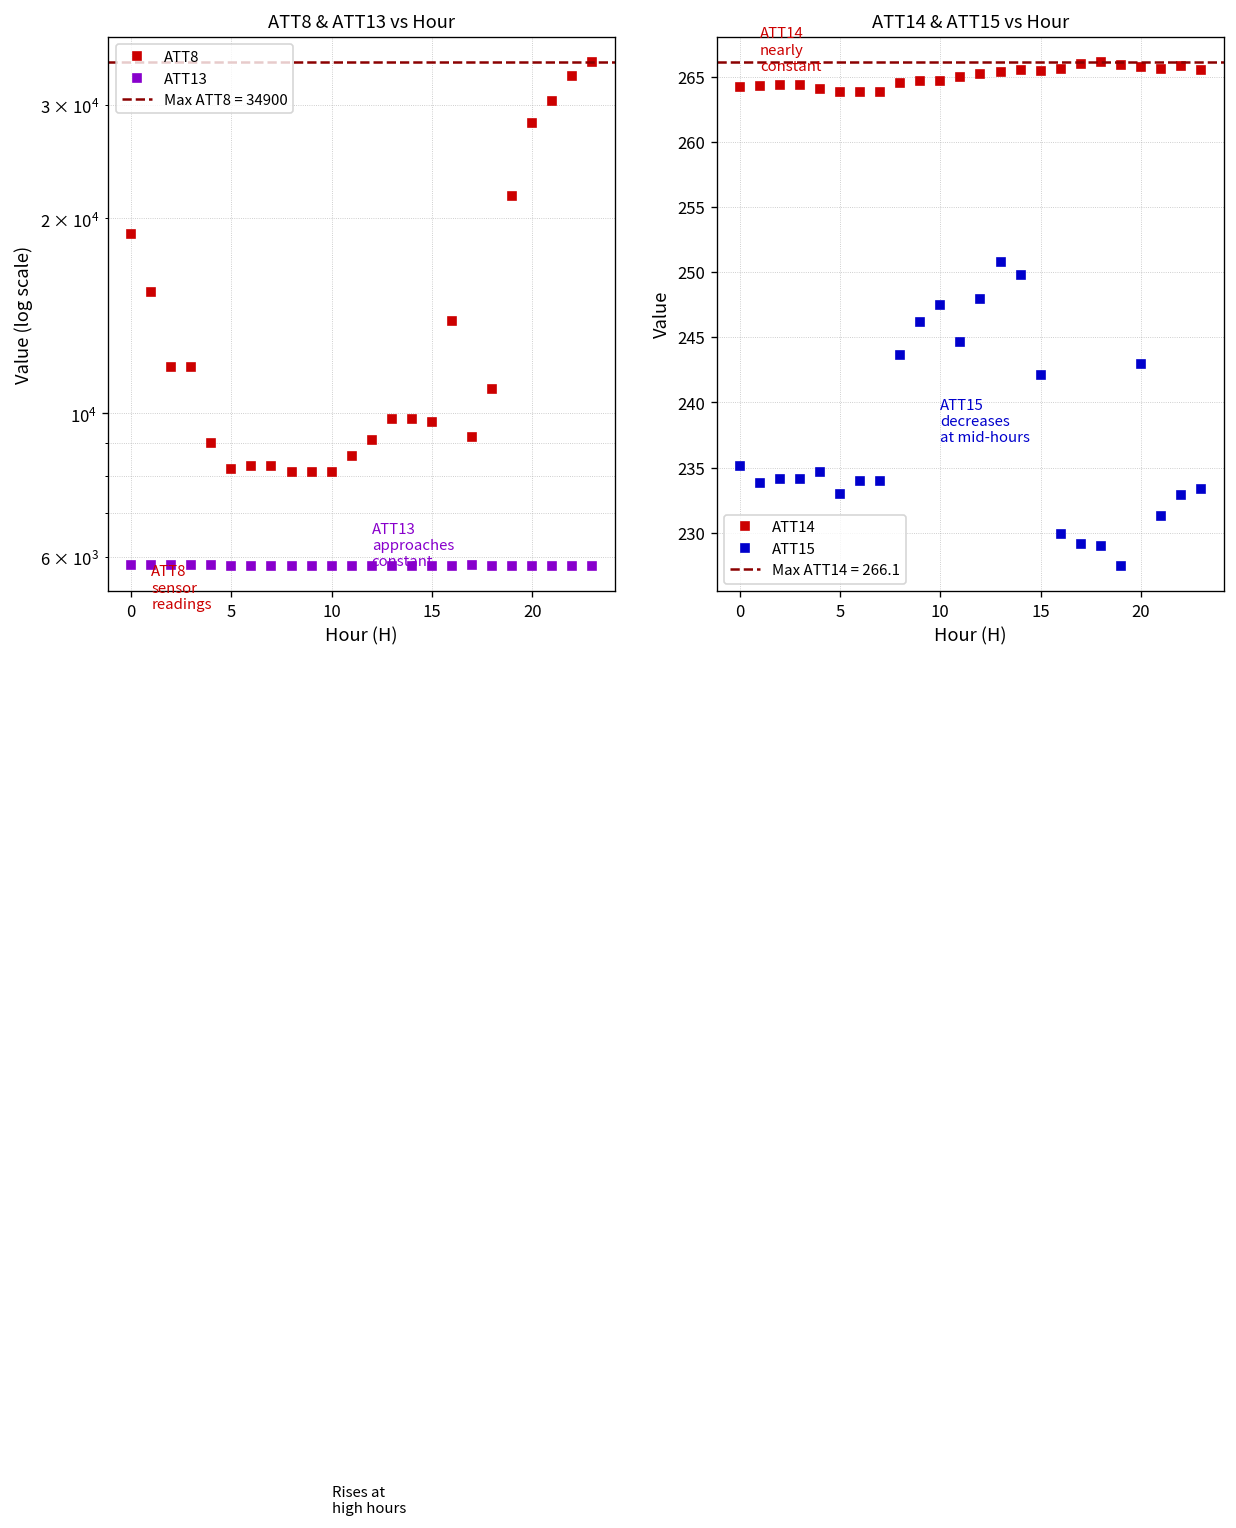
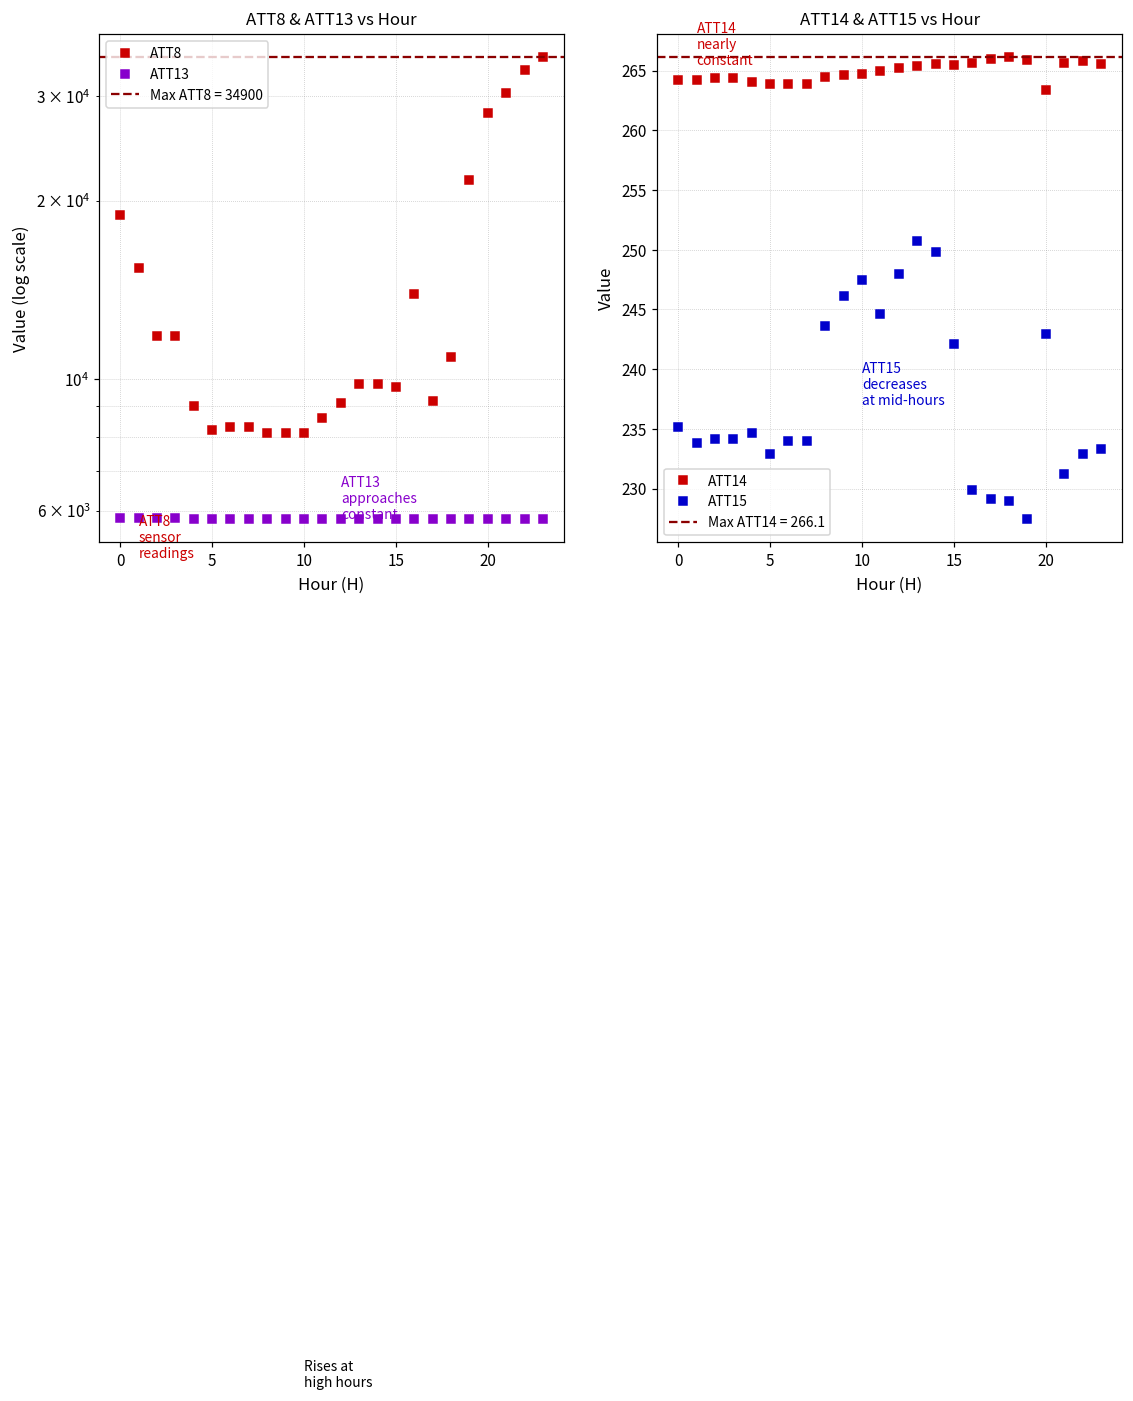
ATT14 & ATT15 vs Hour, ATT14, 20: 265.7 -> 263.4
